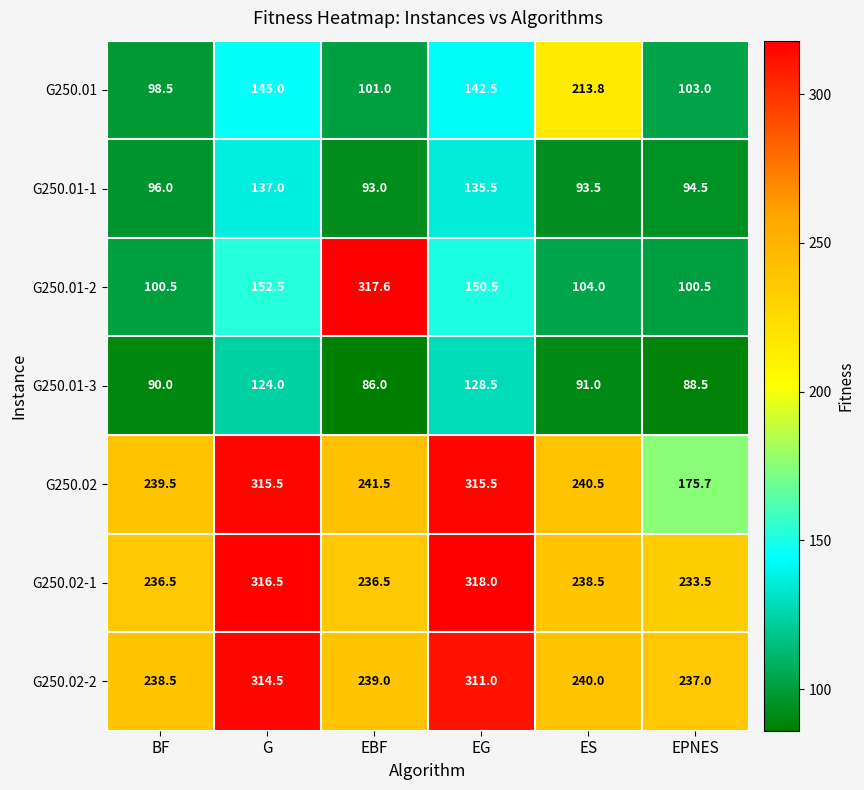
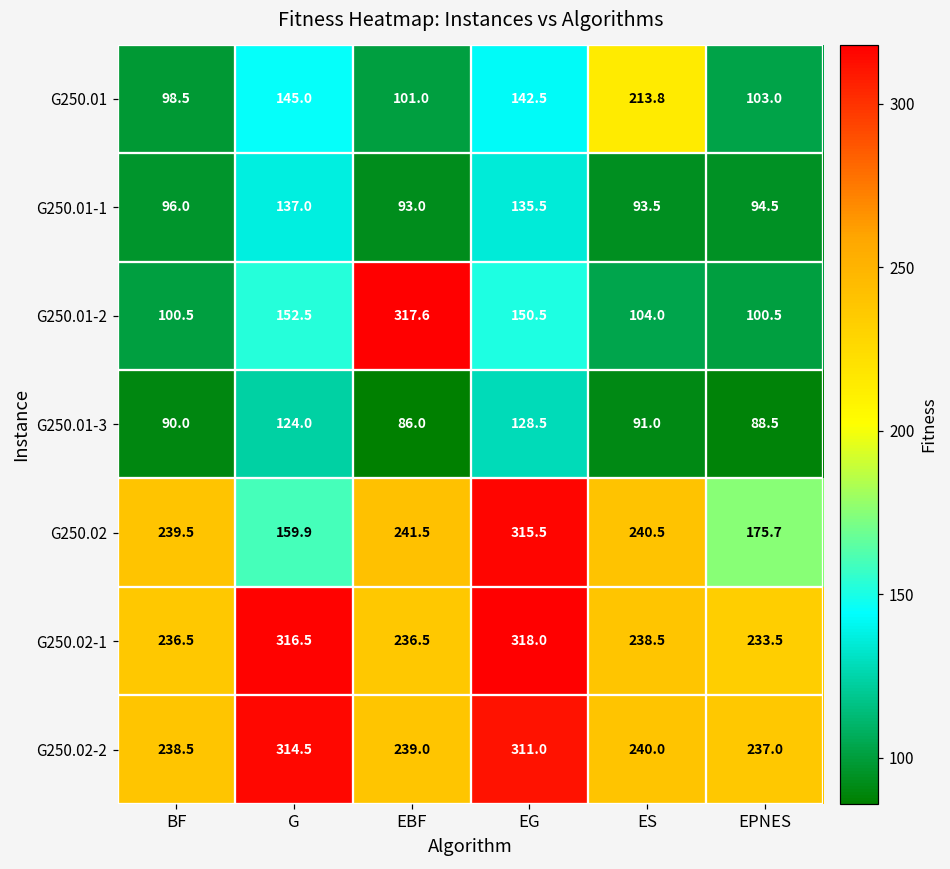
G250.02, G: 315.5 -> 159.9
